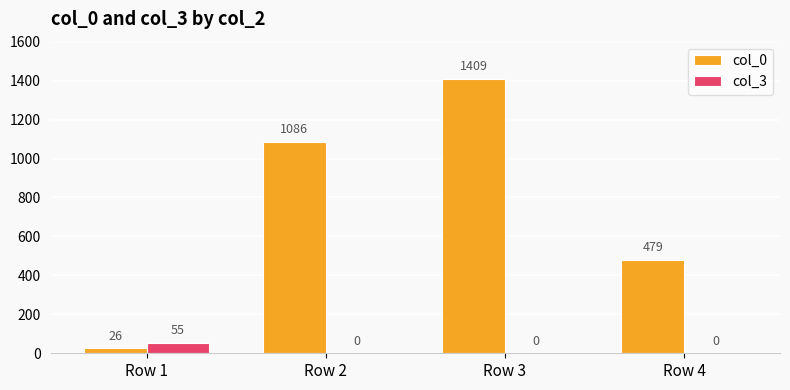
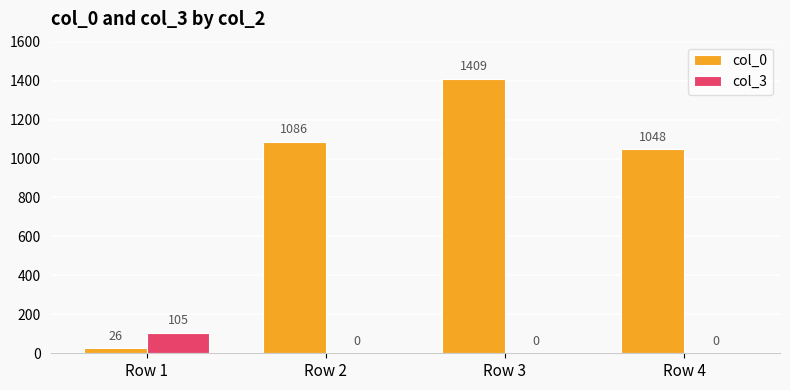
col_3, Row 1: 55 -> 105
col_0, Row 4: 479 -> 1048
